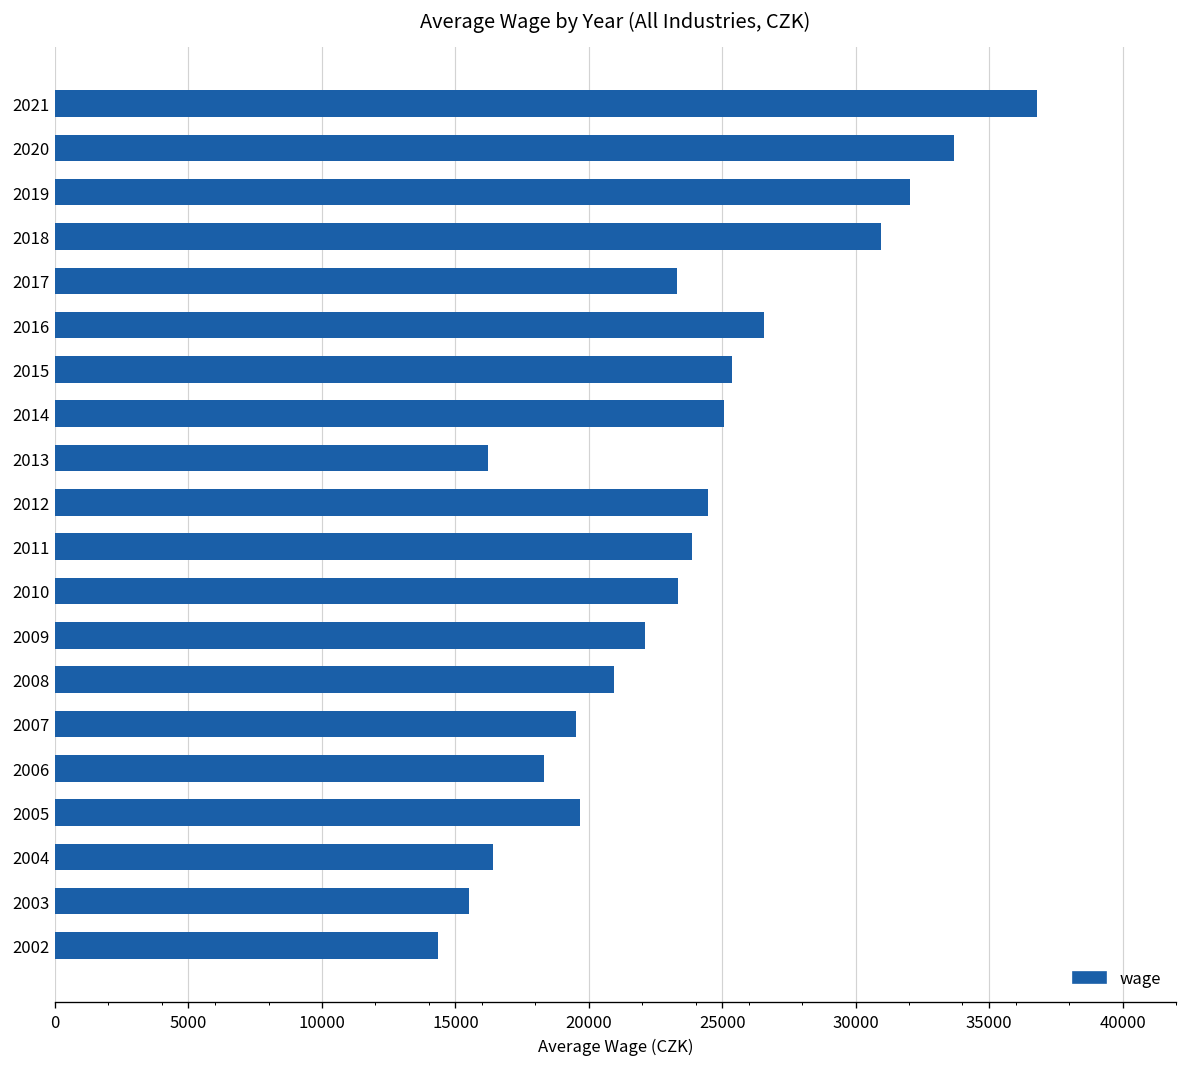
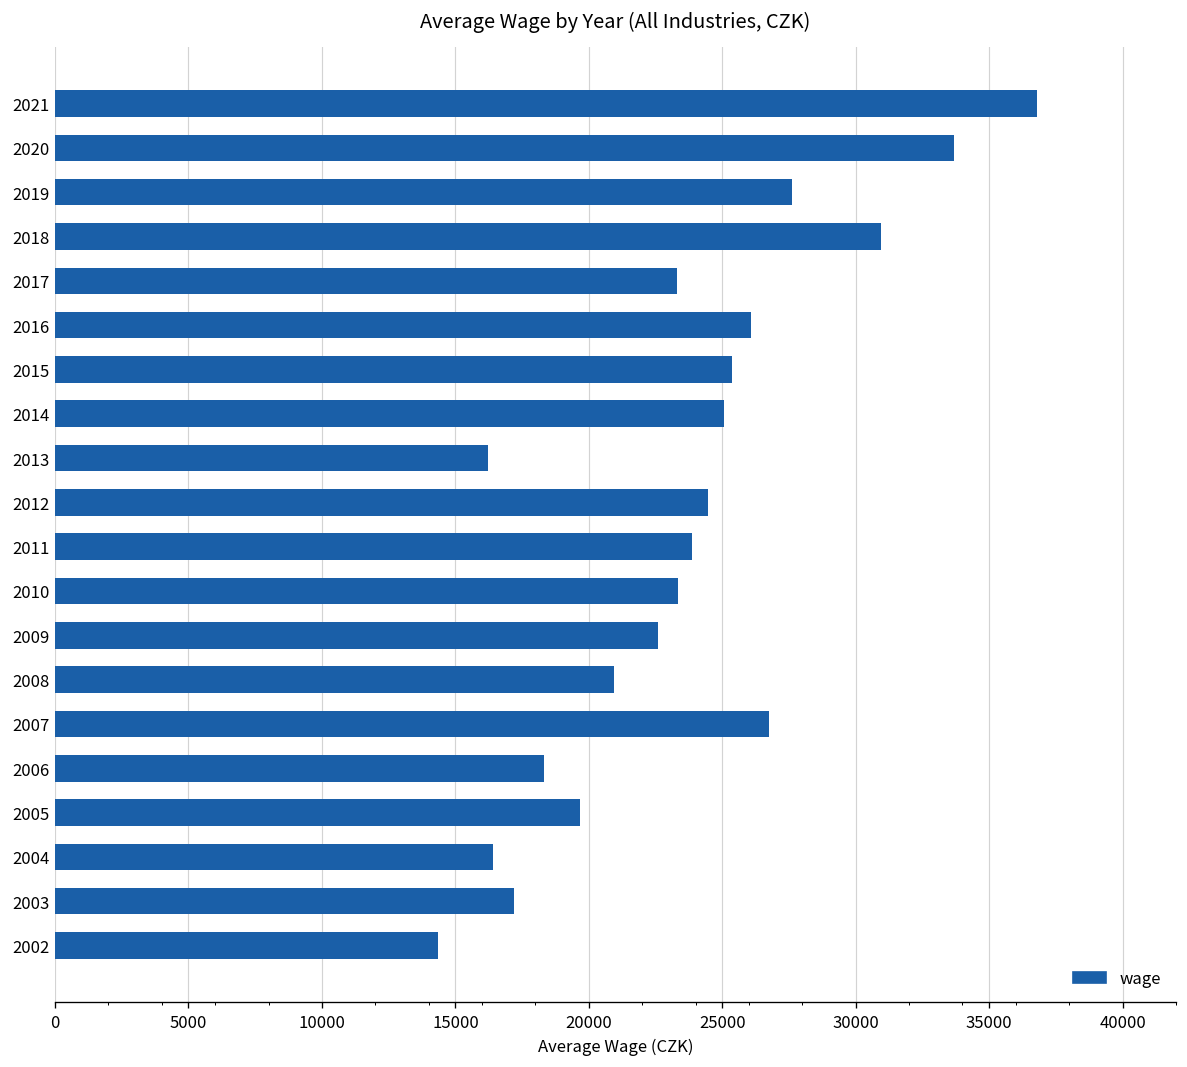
2019: 32000 -> 27600
2016: 26600 -> 26100
2009: 22100 -> 22600
2007: 19500 -> 26700
2003: 15500 -> 17200
